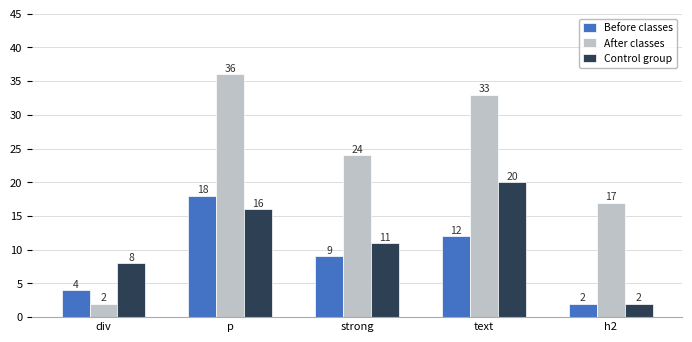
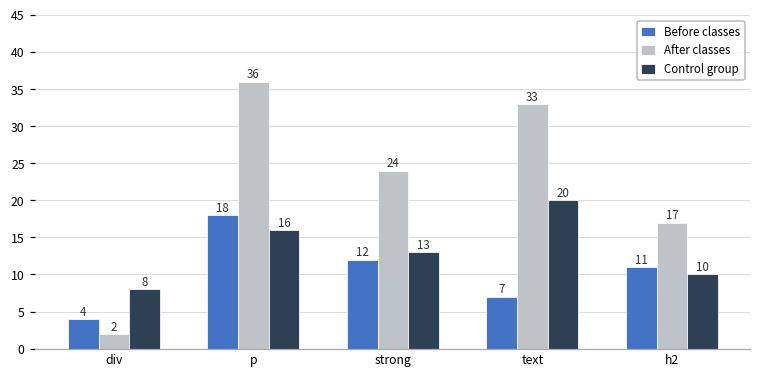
Before classes, strong: 9 -> 12
Control group, strong: 11 -> 13
Before classes, text: 12 -> 7
Before classes, h2: 2 -> 11
Control group, h2: 2 -> 10
